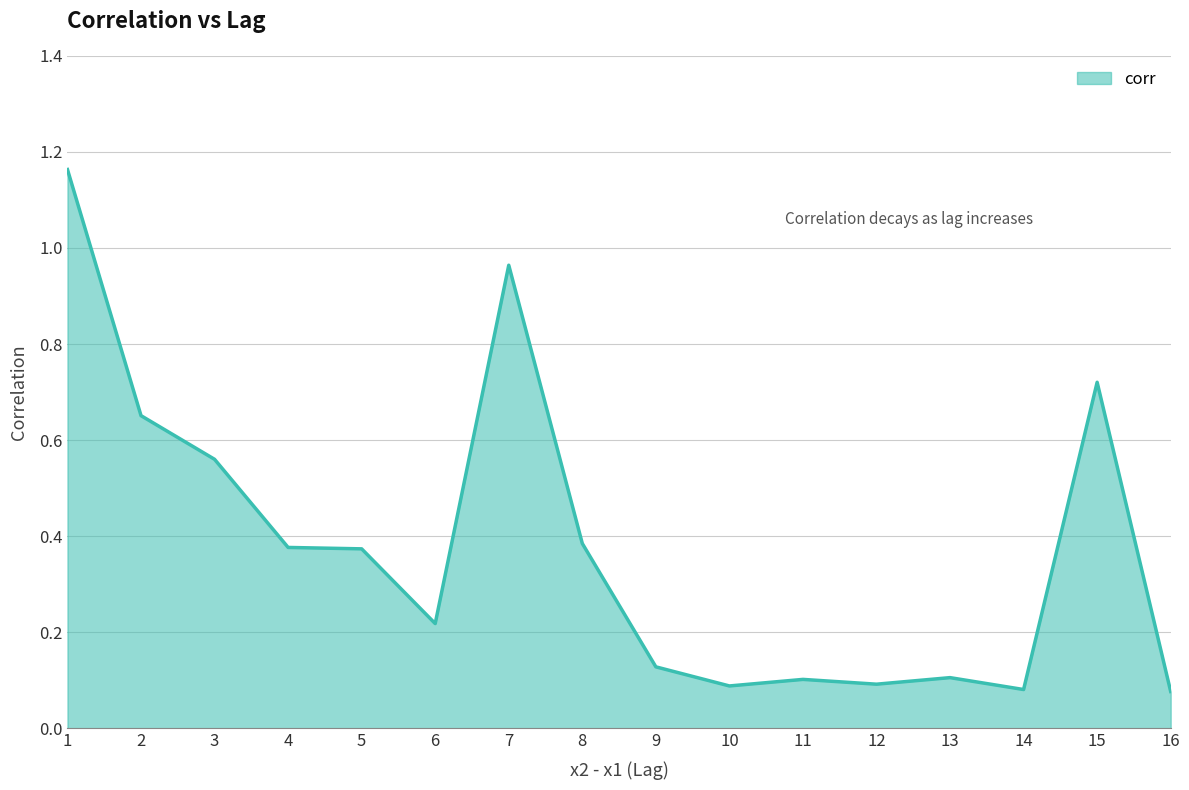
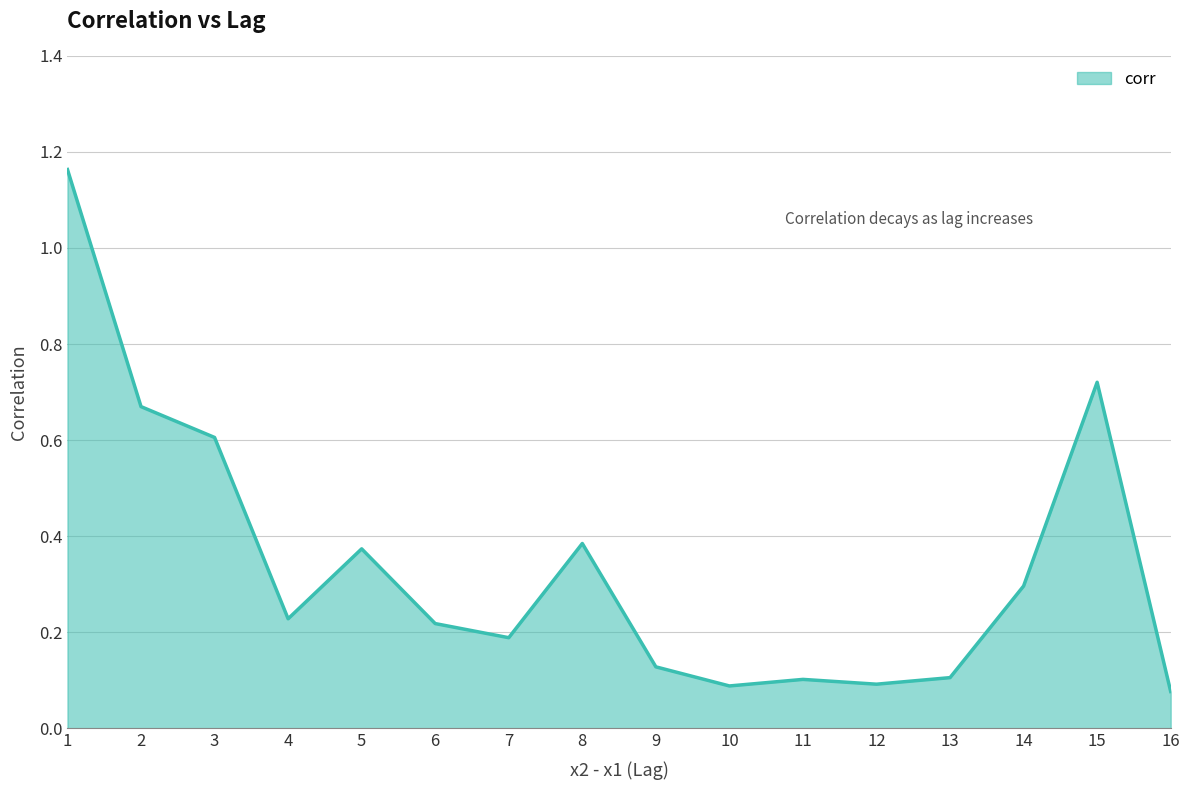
2: 0.65 -> 0.67
3: 0.56 -> 0.61
4: 0.38 -> 0.23
7: 0.96 -> 0.19
14: 0.08 -> 0.30
